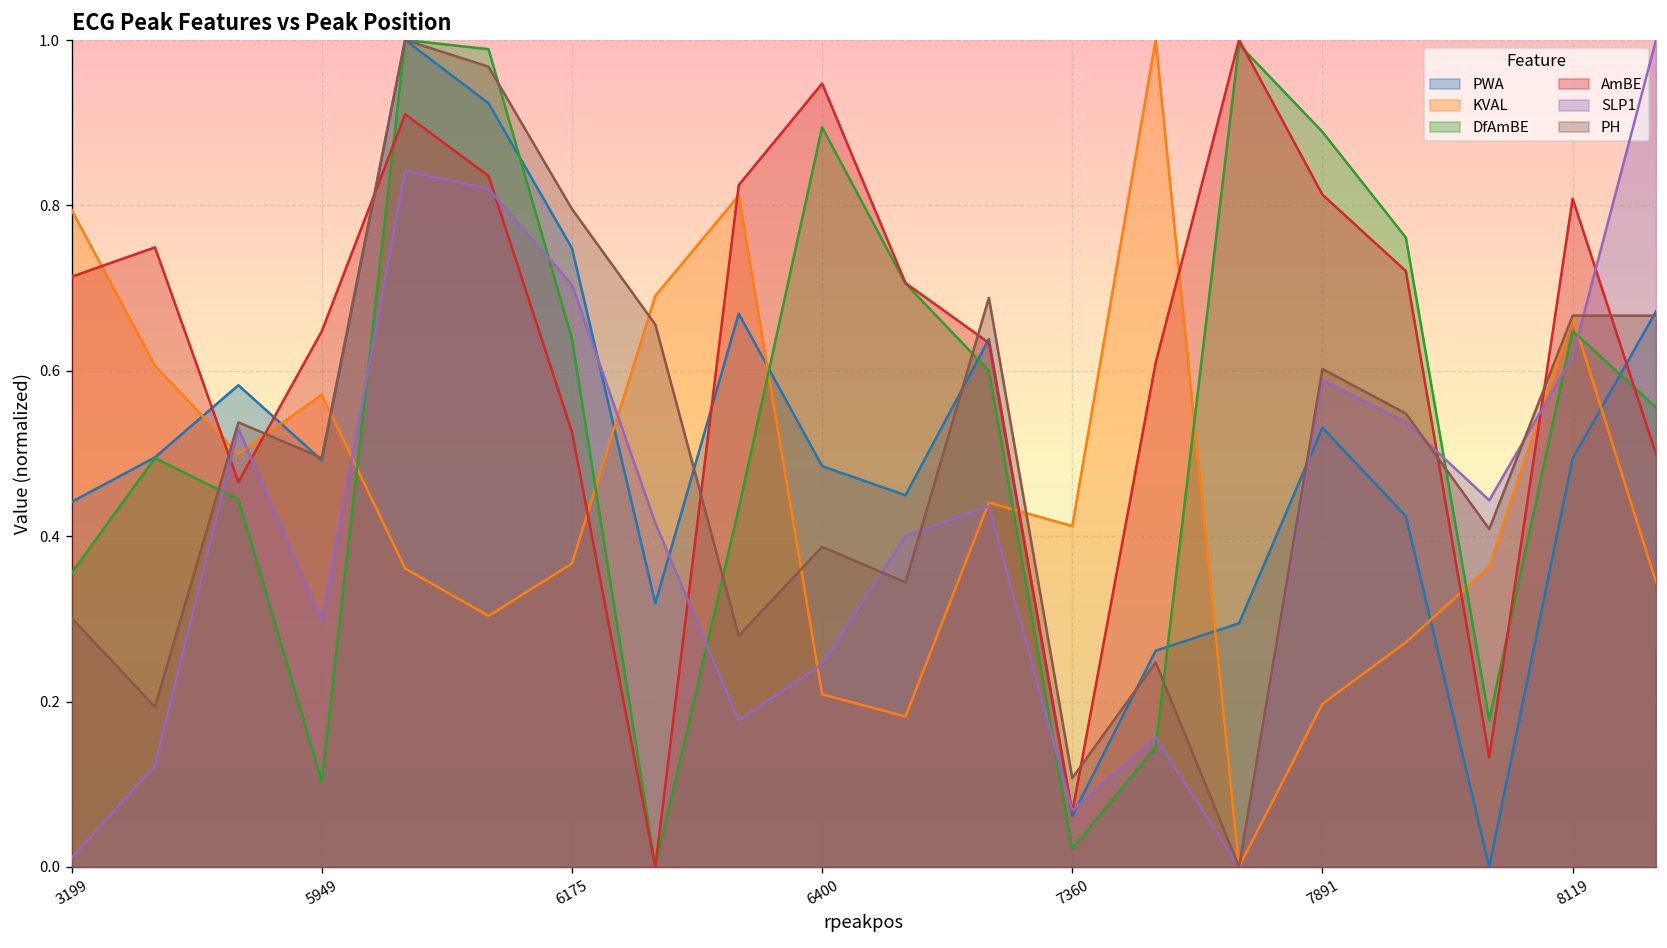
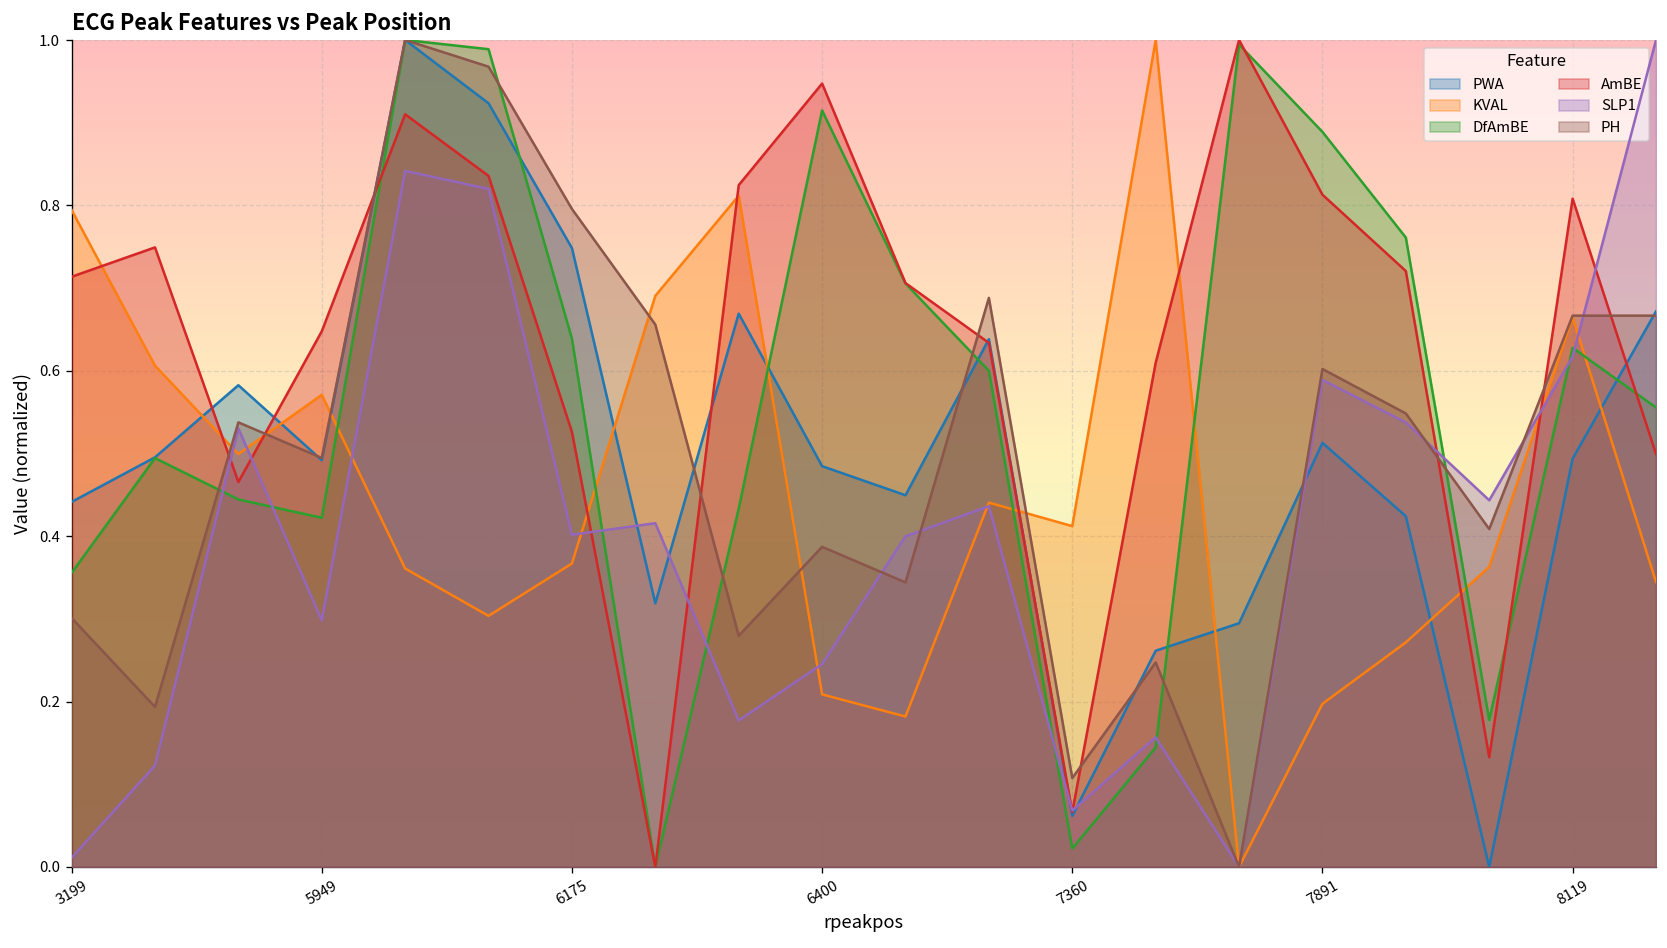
DfAmBE, 5949: 0.10 -> 0.42
SLP1, 6175: 0.70 -> 0.40
DfAmBE, 6400: 0.89 -> 0.91
PWA, 7891: 0.53 -> 0.51
DfAmBE, 8119: 0.65 -> 0.63
